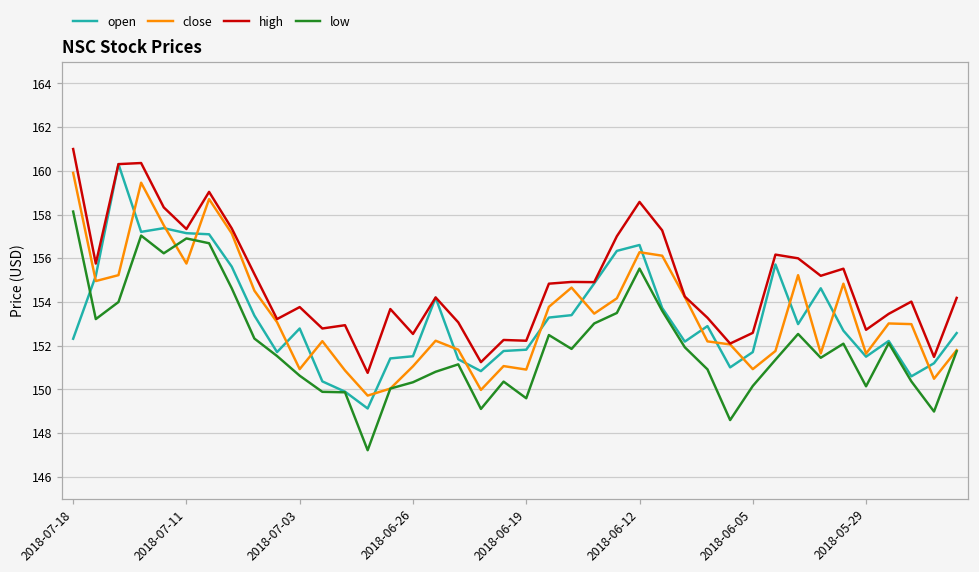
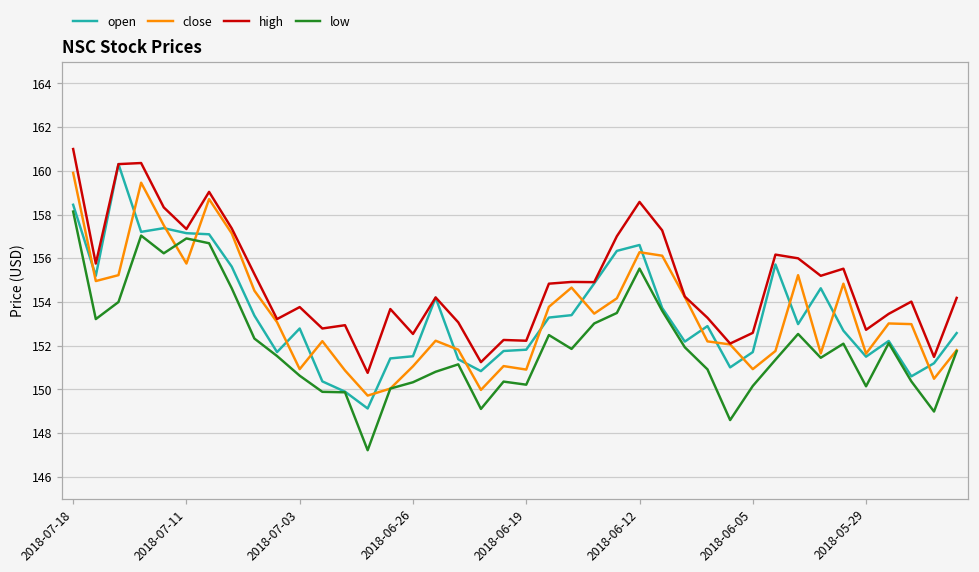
open, 2018-07-18: 152.3 -> 158.5
low, 2018-06-19: 149.6 -> 150.2
